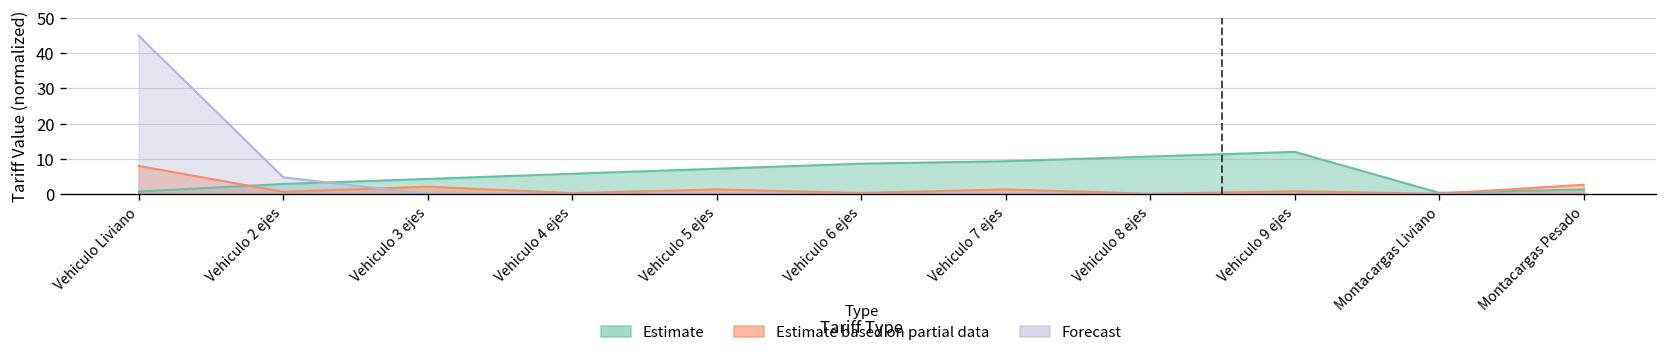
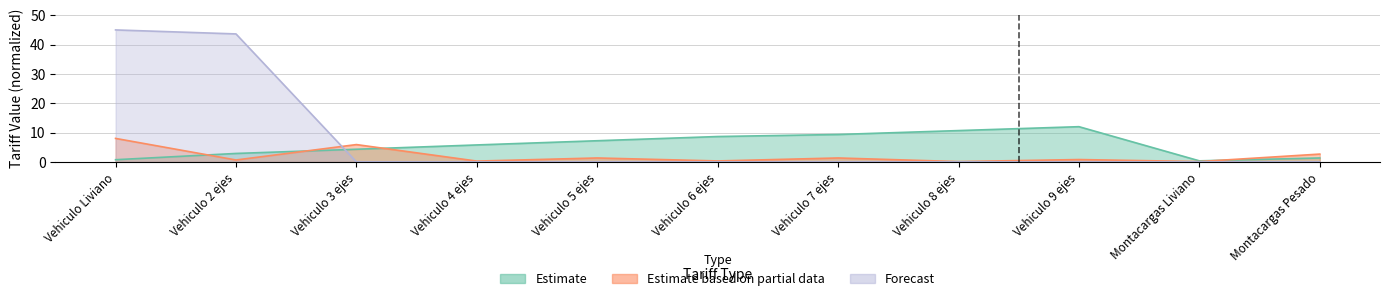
Forecast, Vehiculo 2 ejes: 5 -> 44
Estimate based on partial data, Vehiculo 3 ejes: 2 -> 6
